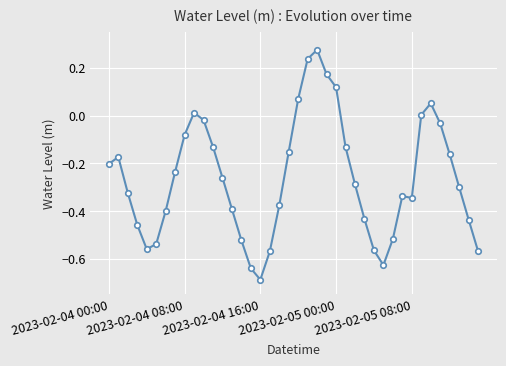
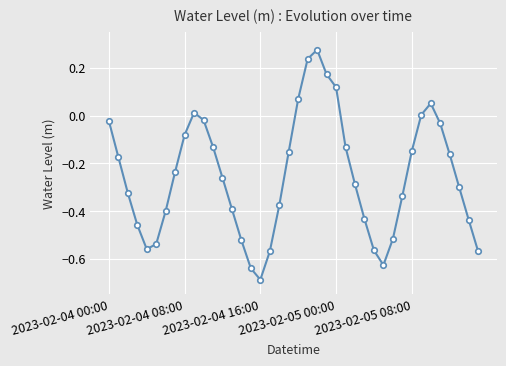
2023-02-04 00:00: -0.20 -> -0.02
2023-02-05 08:00: -0.35 -> -0.15
